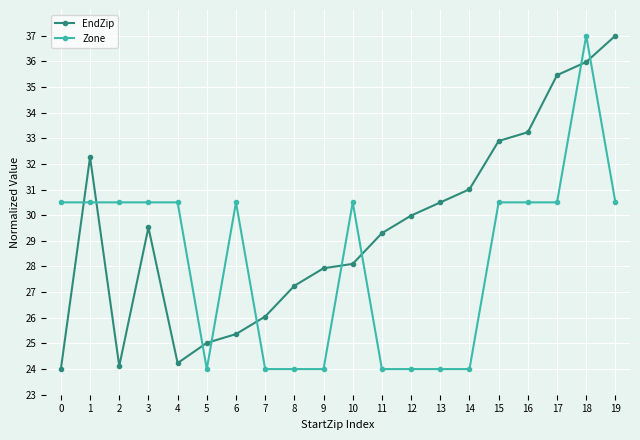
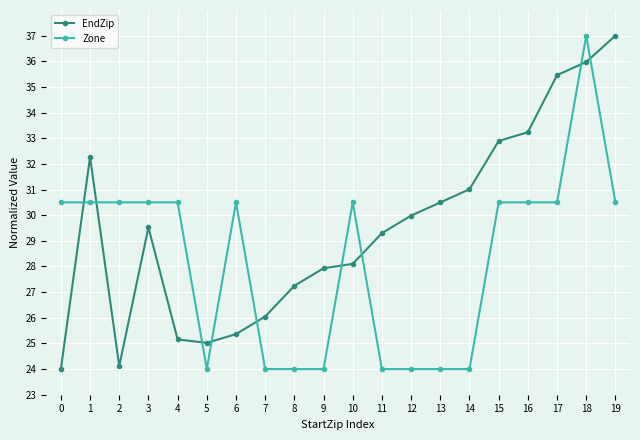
EndZip, 4: 24.2 -> 25.2
